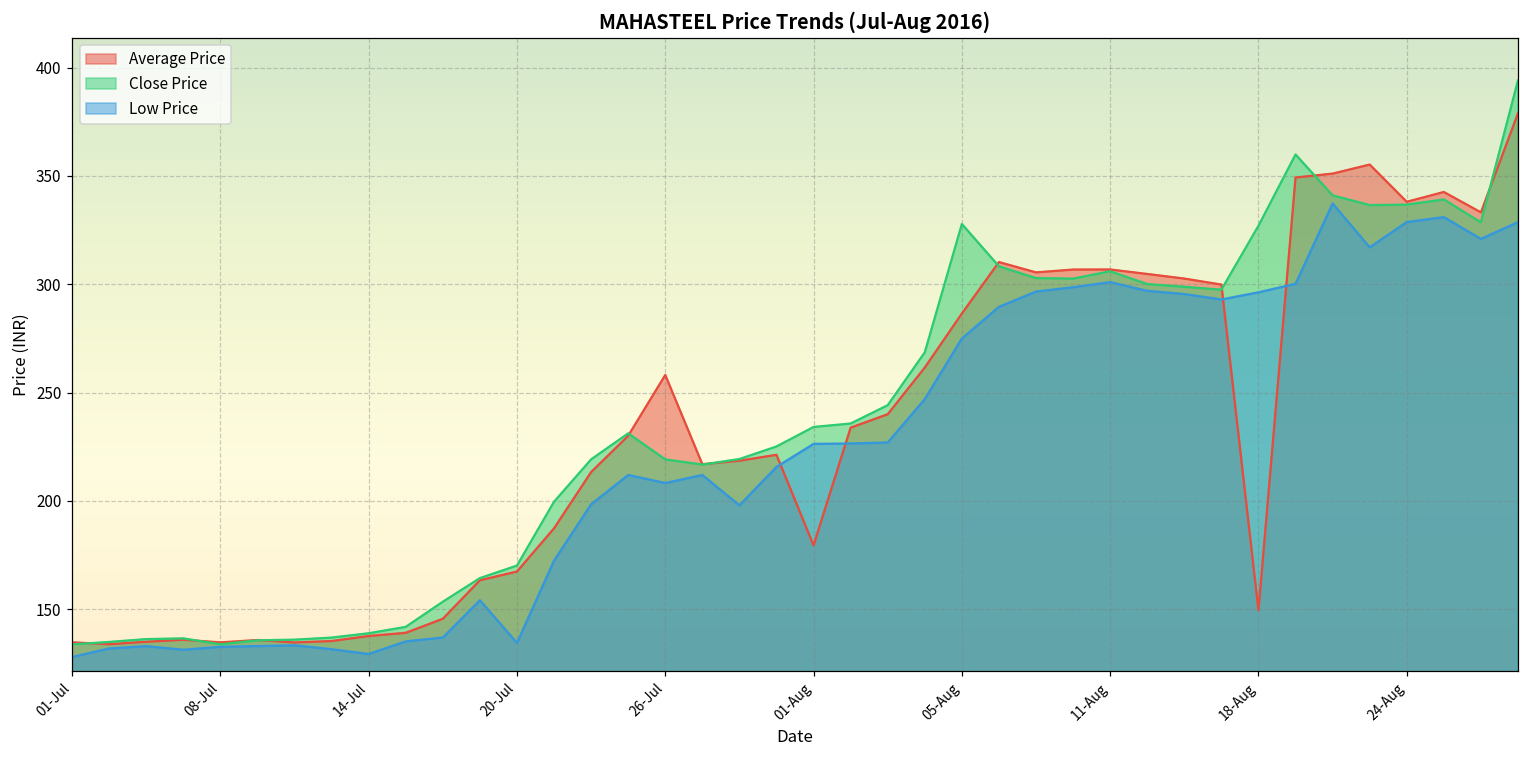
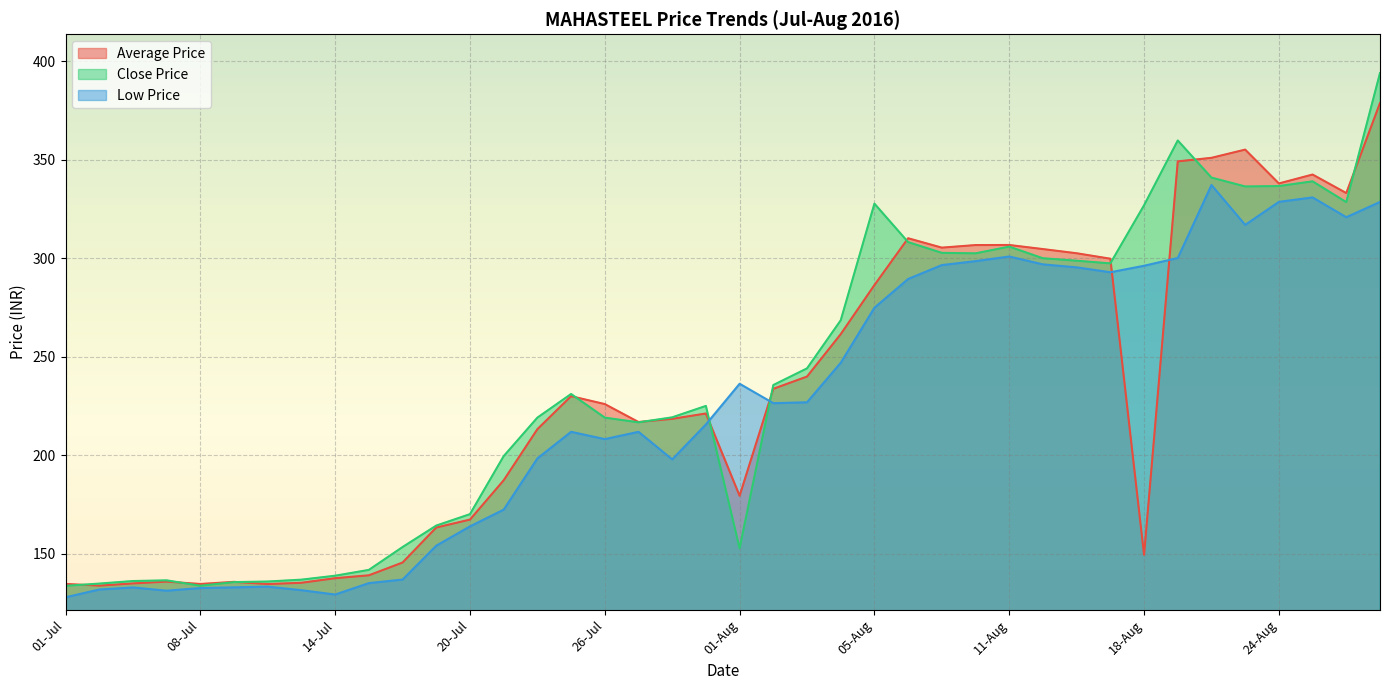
Low Price, 20-Jul: 135 -> 164
Average Price, 26-Jul: 258 -> 226
Close Price, 01-Aug: 234 -> 153
Low Price, 01-Aug: 226 -> 236
